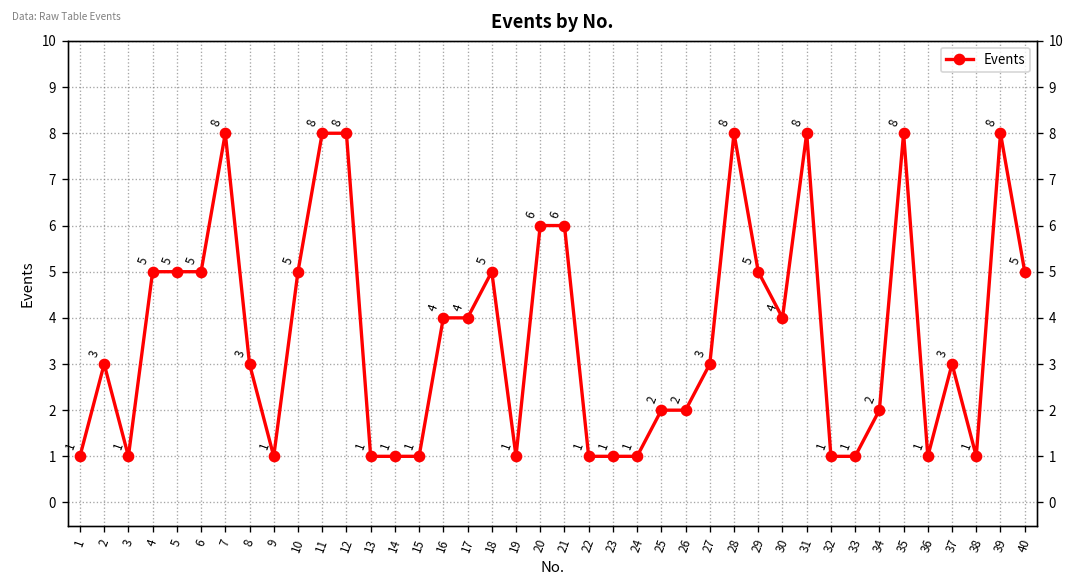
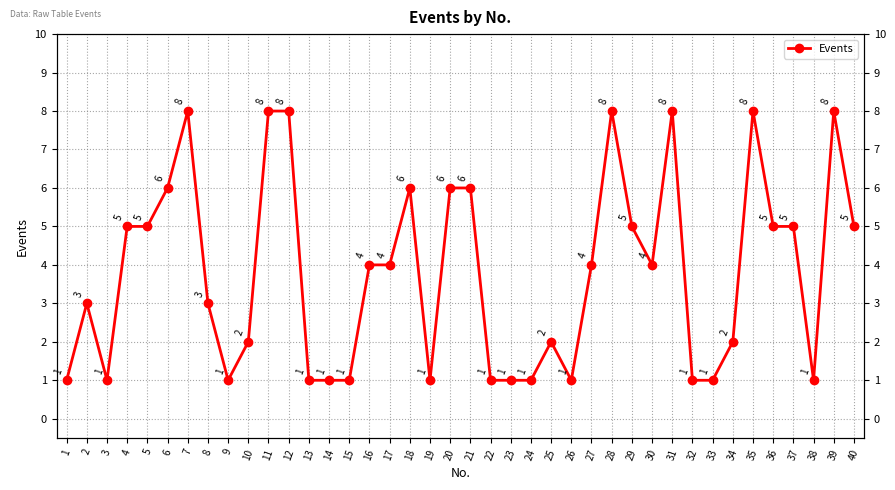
6: 5 -> 6
10: 5 -> 2
18: 5 -> 6
26: 2 -> 1
27: 3 -> 4
36: 1 -> 5
37: 3 -> 5
